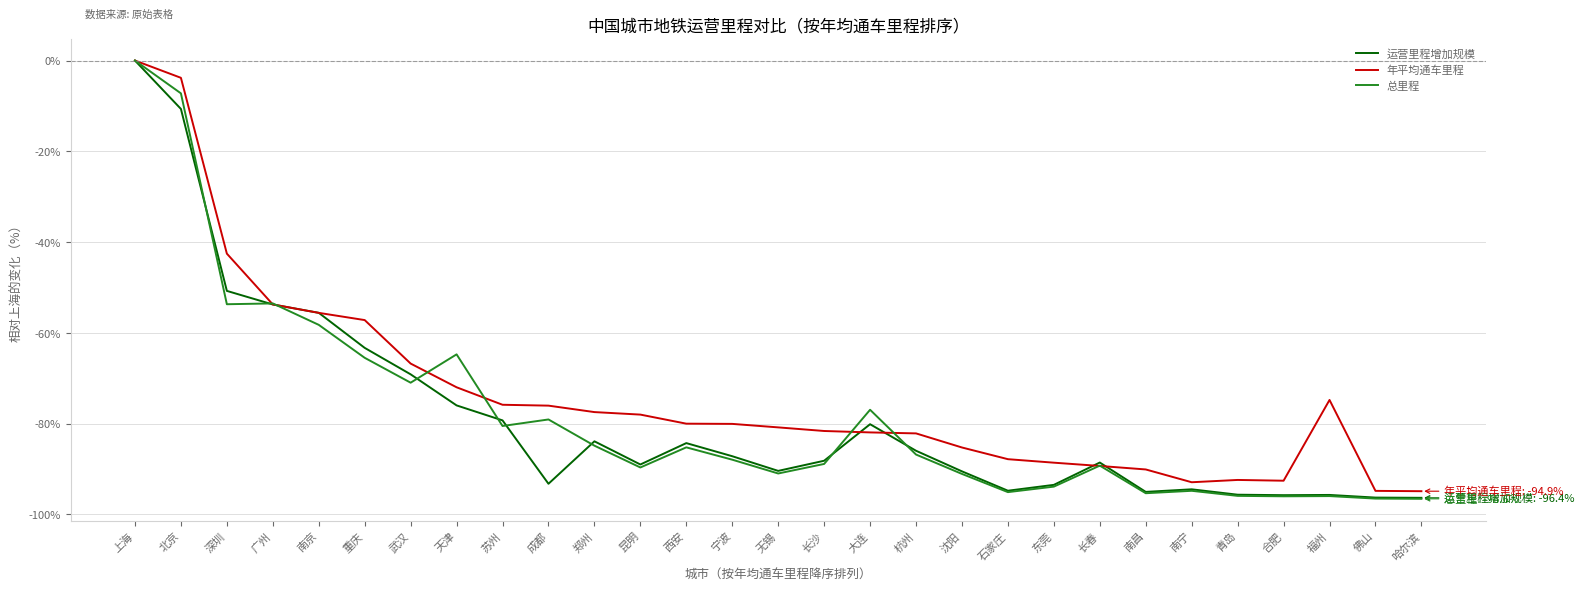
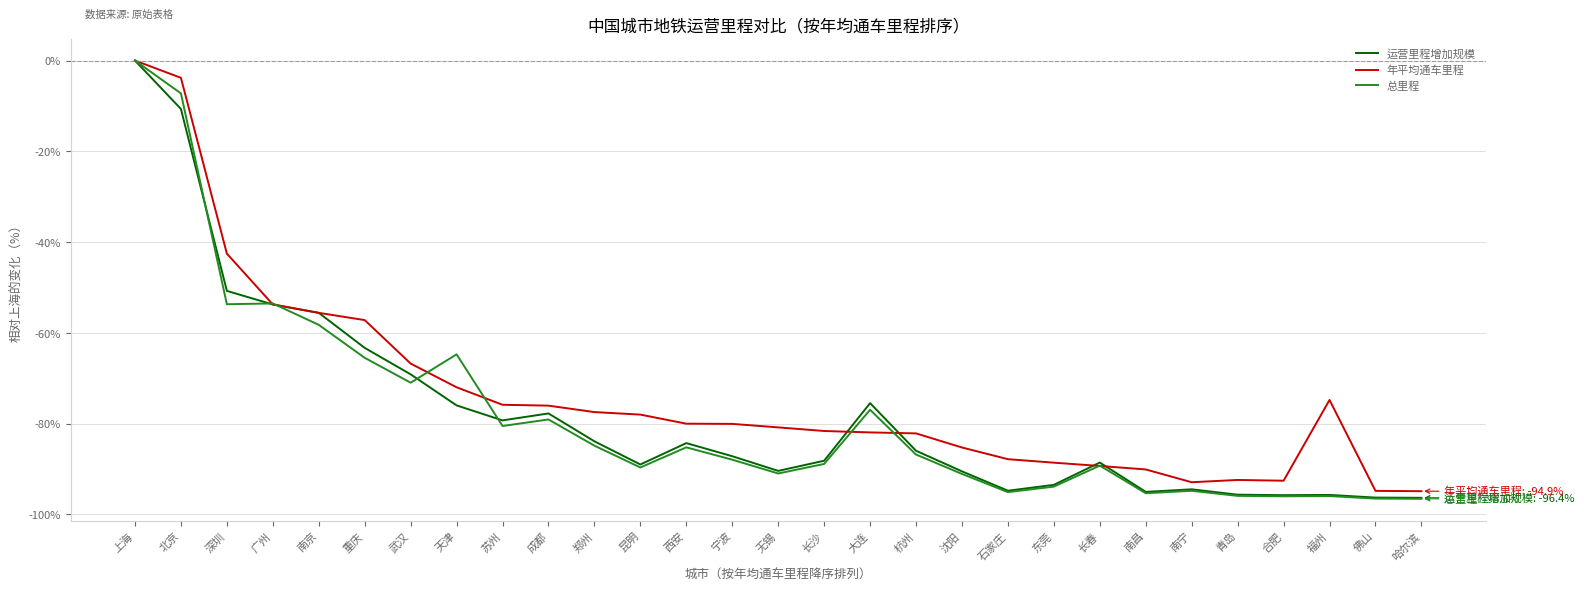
运营里程增加规模, 成都: -93% -> -78%
运营里程增加规模, 大连: -80% -> -75%
